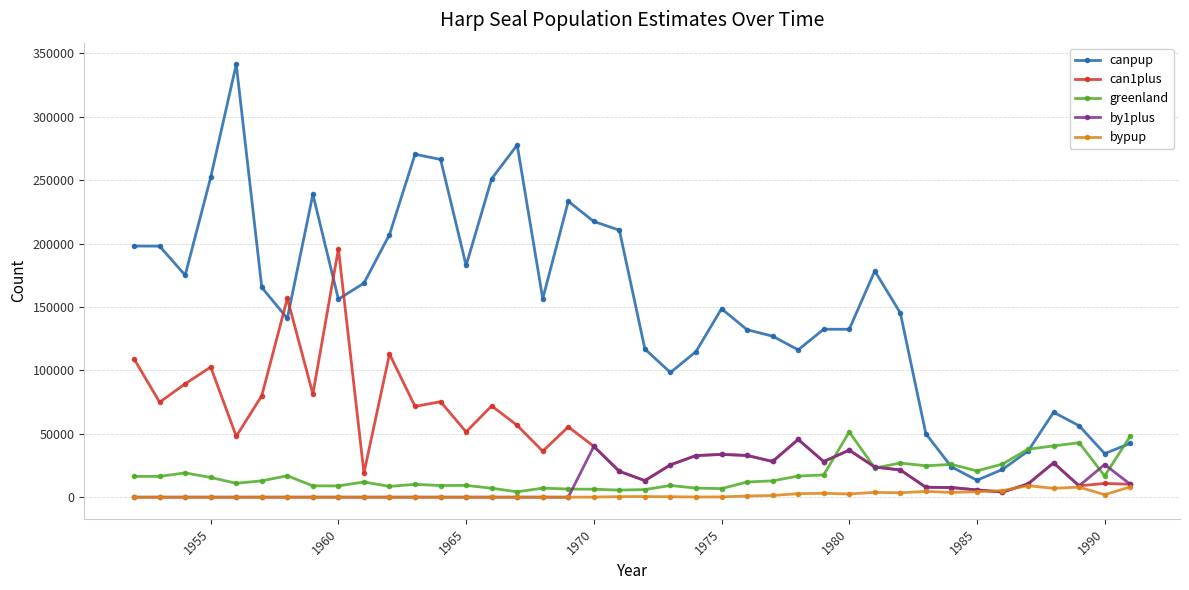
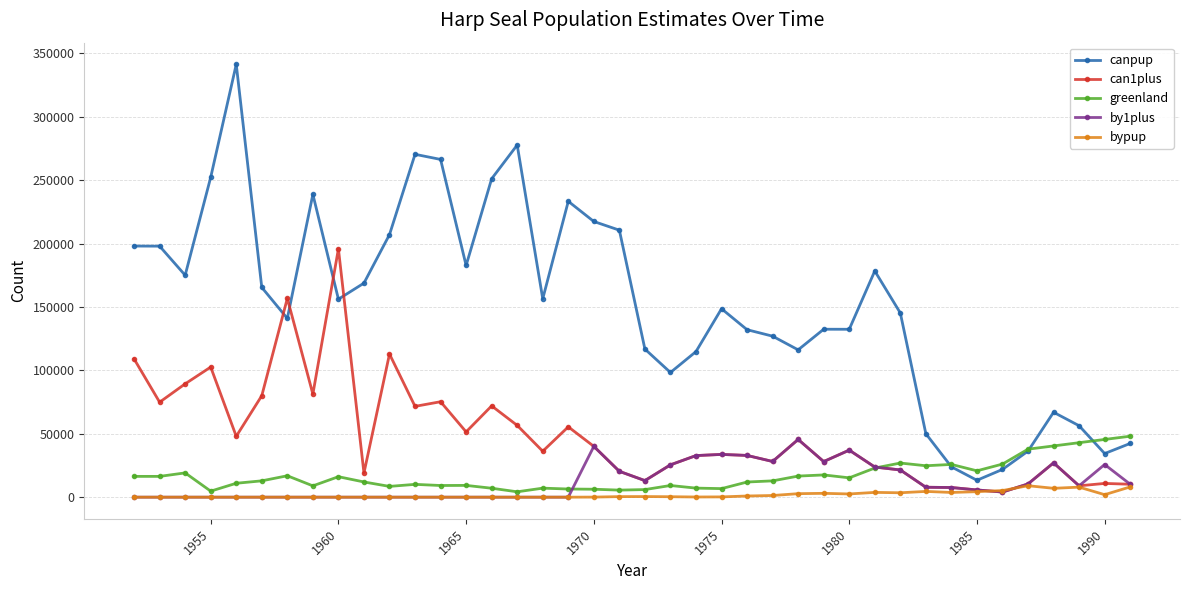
greenland, 1955: 16000 -> 5000
greenland, 1960: 9000 -> 16000
greenland, 1980: 51000 -> 15000
greenland, 1990: 17000 -> 46000
